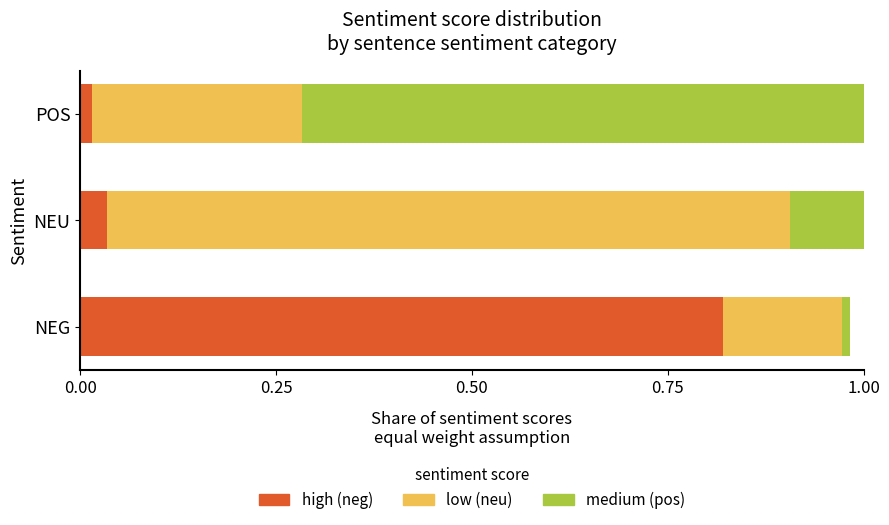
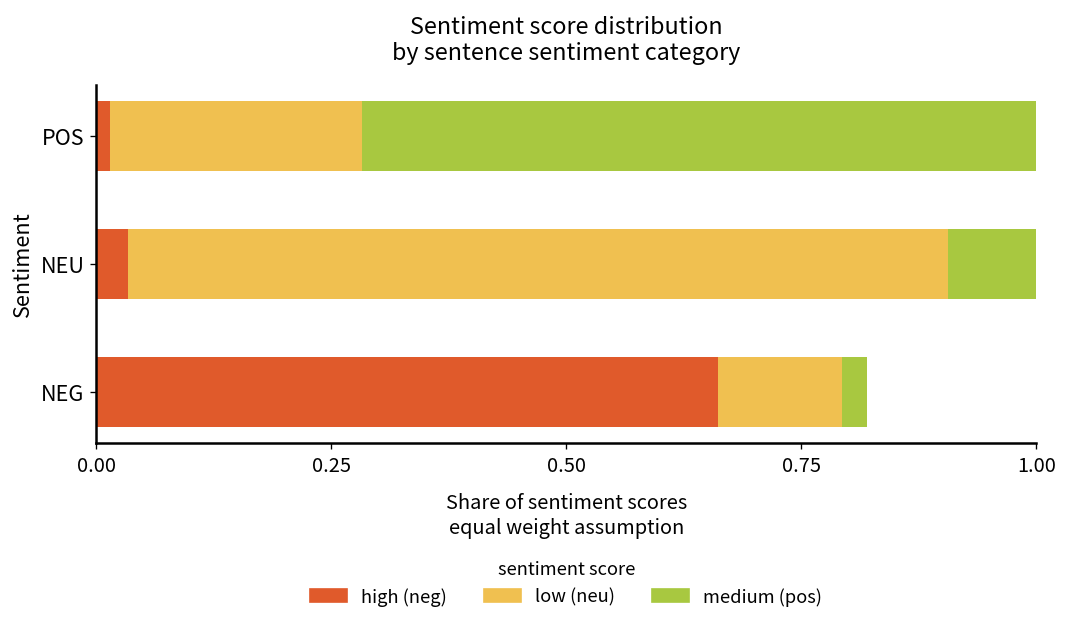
high (neg), NEG: 0.82 -> 0.66
low (neu), NEG: 0.15 -> 0.13
medium (pos), NEG: 0.01 -> 0.03
